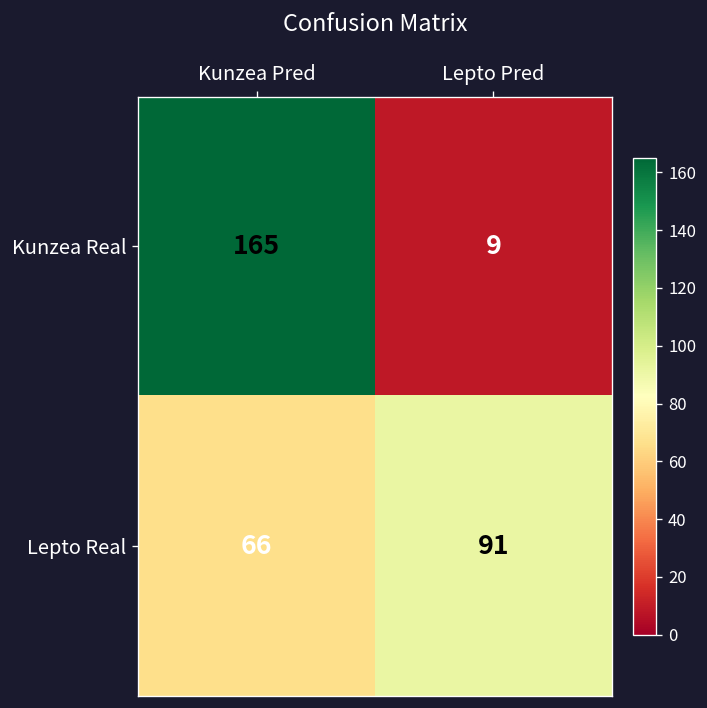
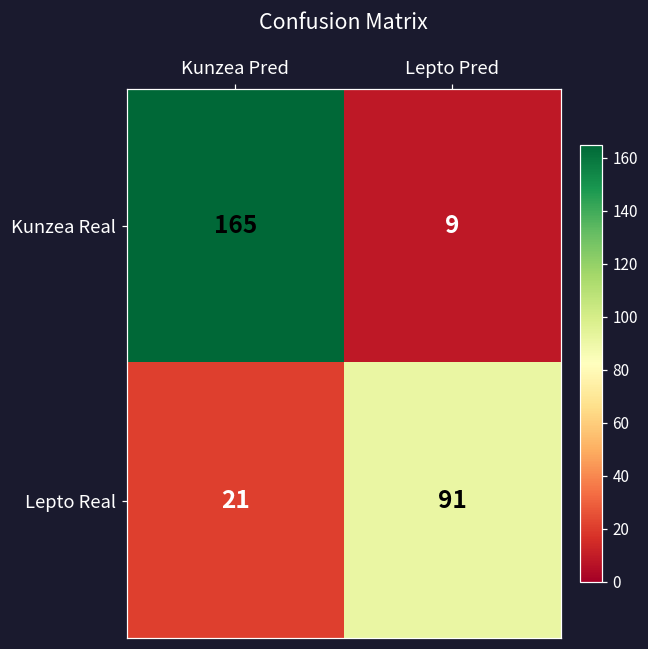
Lepto Real, Kunzea Pred: 66 -> 21
